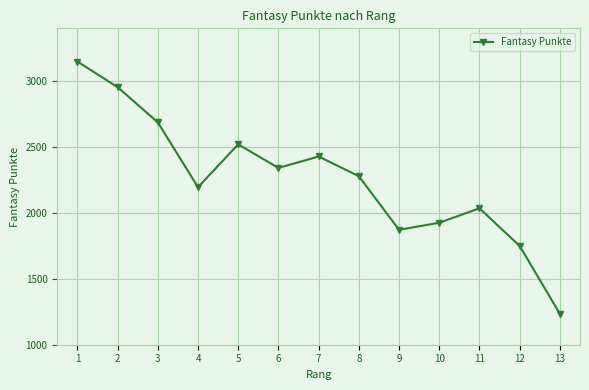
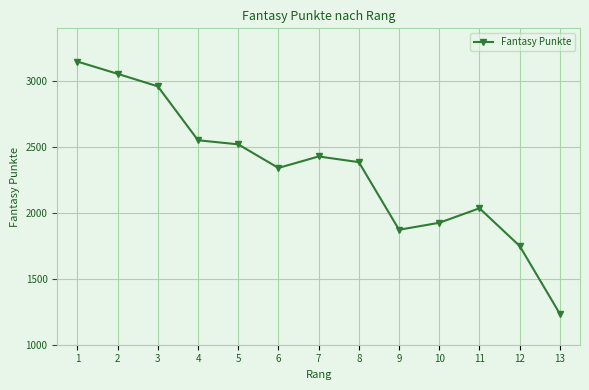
2: 2950 -> 3060
3: 2690 -> 2960
4: 2200 -> 2550
8: 2280 -> 2390
